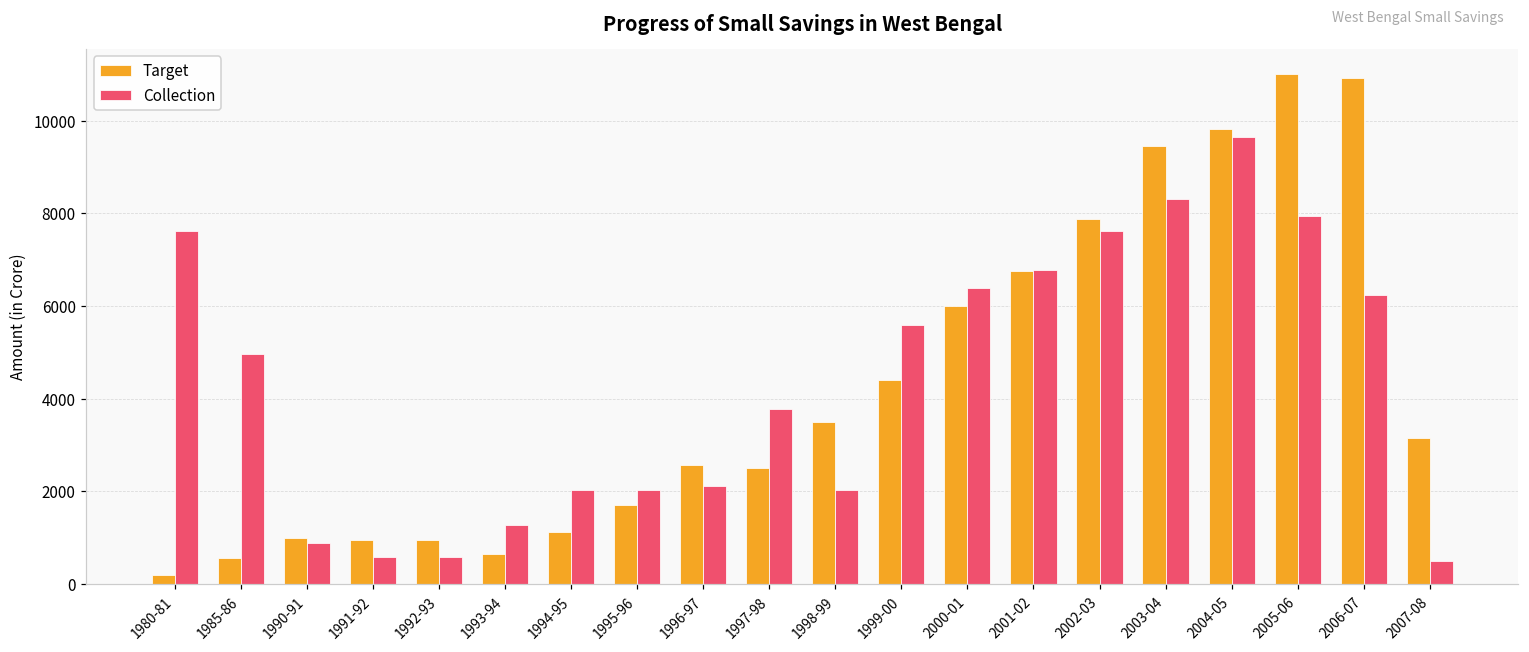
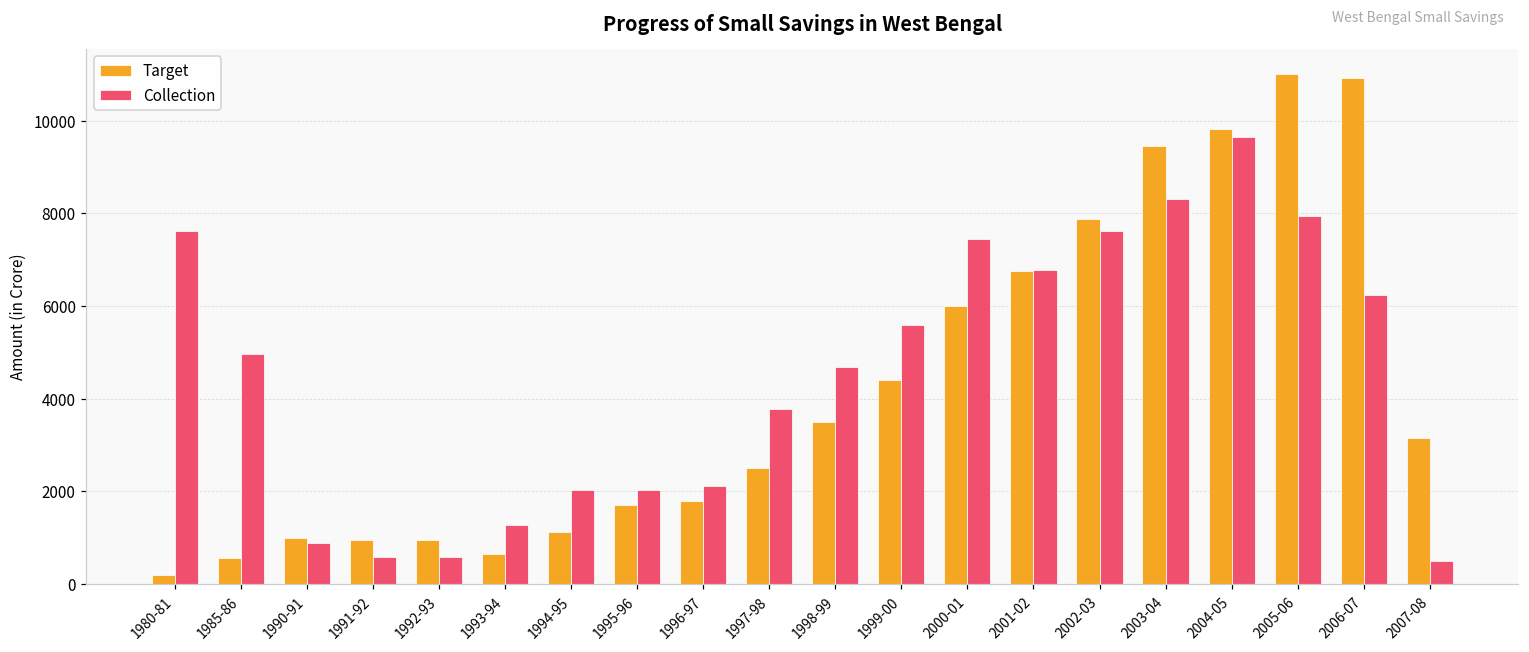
Target, 1996-97: 2600 -> 1800
Collection, 1998-99: 2000 -> 4700
Collection, 2000-01: 6400 -> 7500
